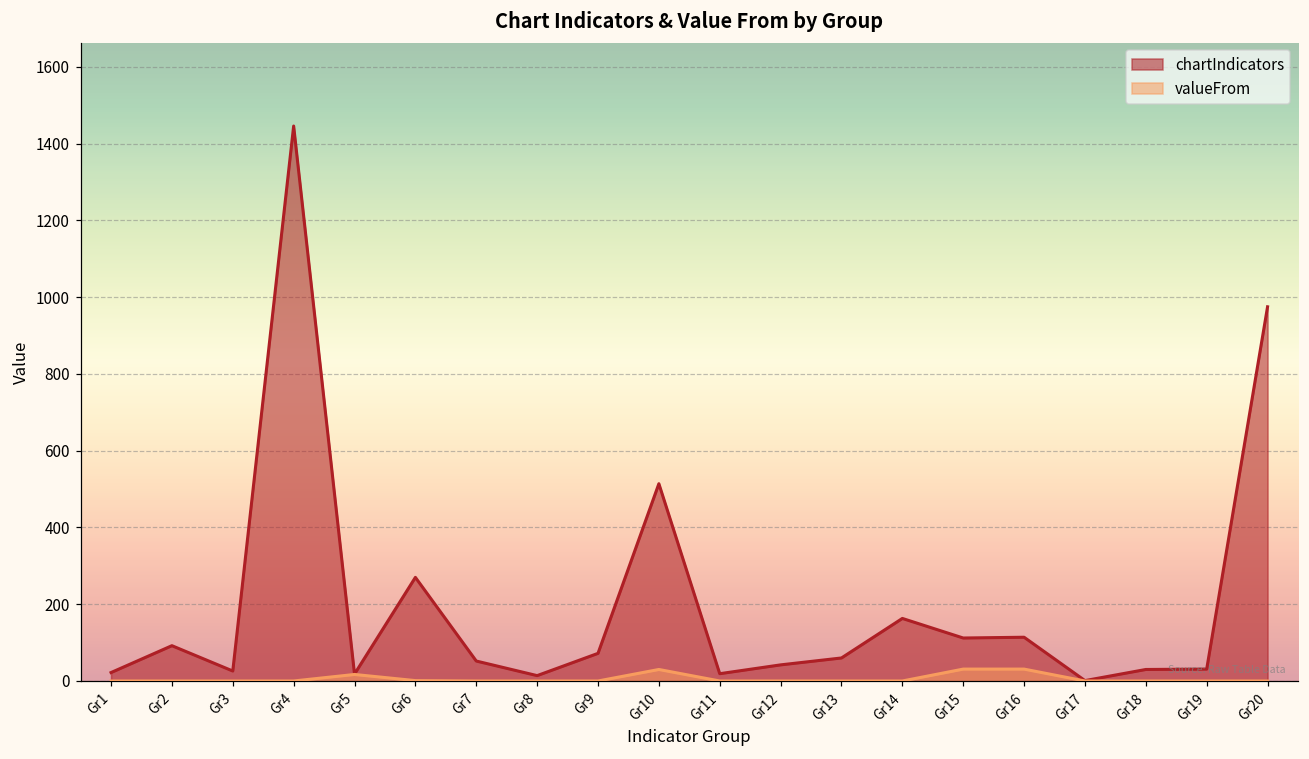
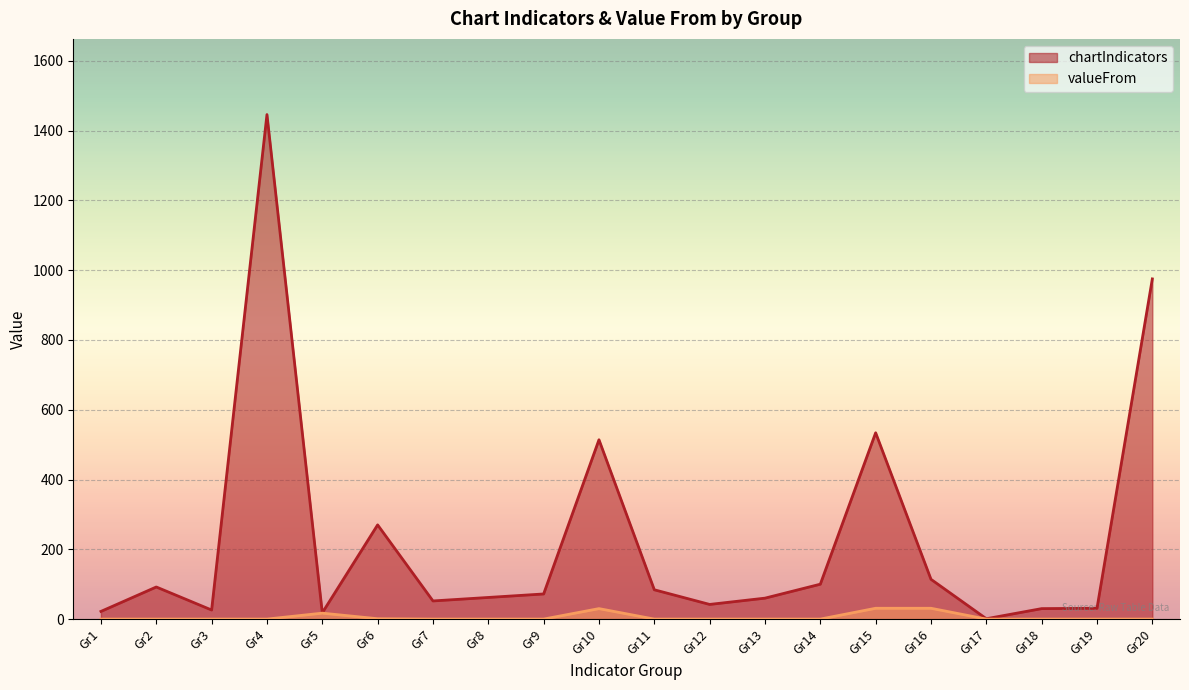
chartIndicators, Gr8: 10 -> 60
chartIndicators, Gr11: 20 -> 80
chartIndicators, Gr14: 160 -> 100
chartIndicators, Gr15: 110 -> 530
